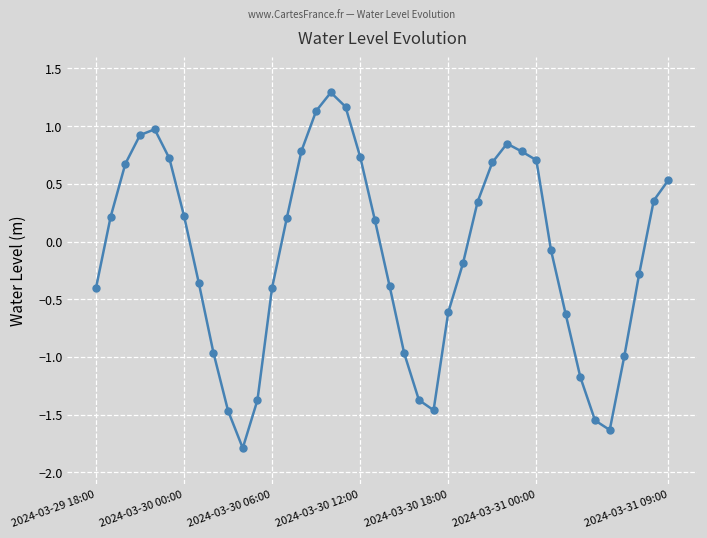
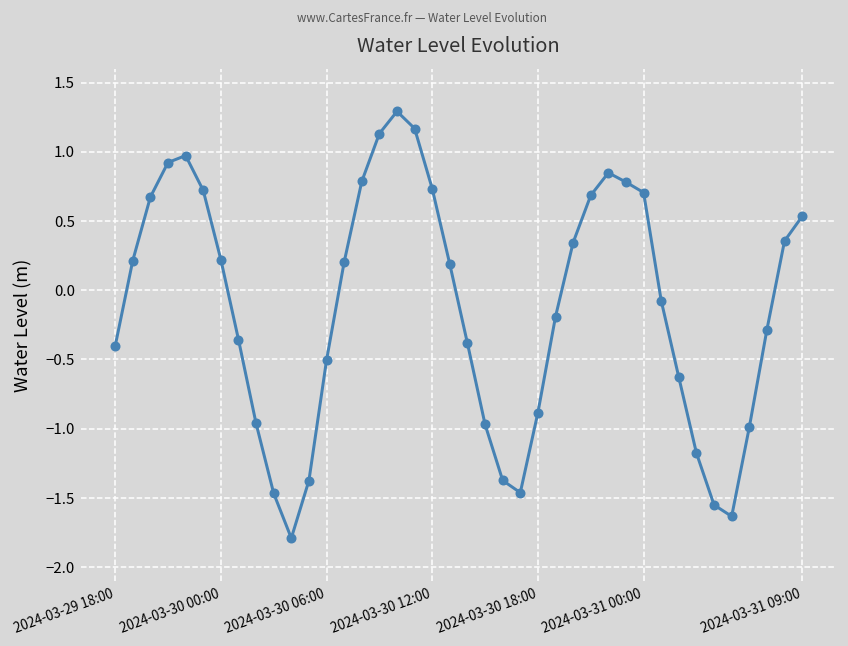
2024-03-30 06:00: -0.40 -> -0.51
2024-03-30 18:00: -0.61 -> -0.88
